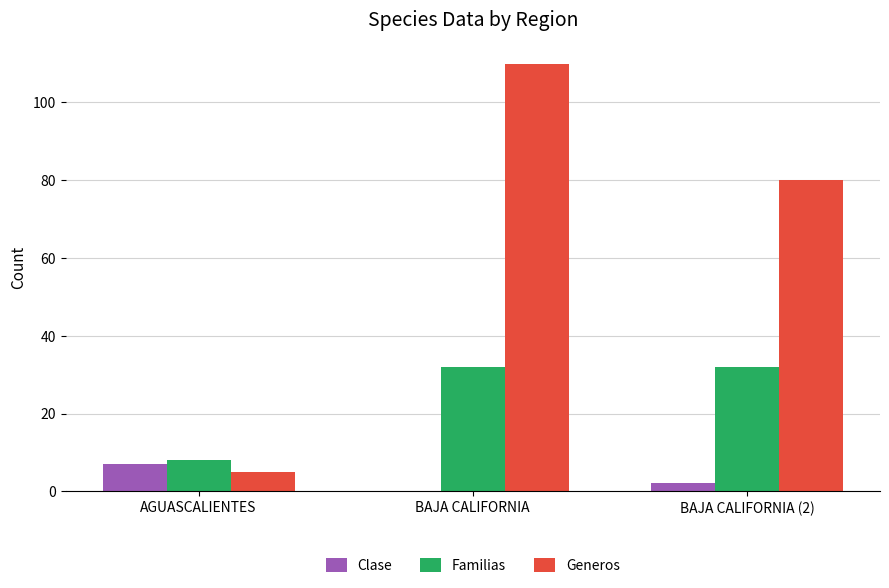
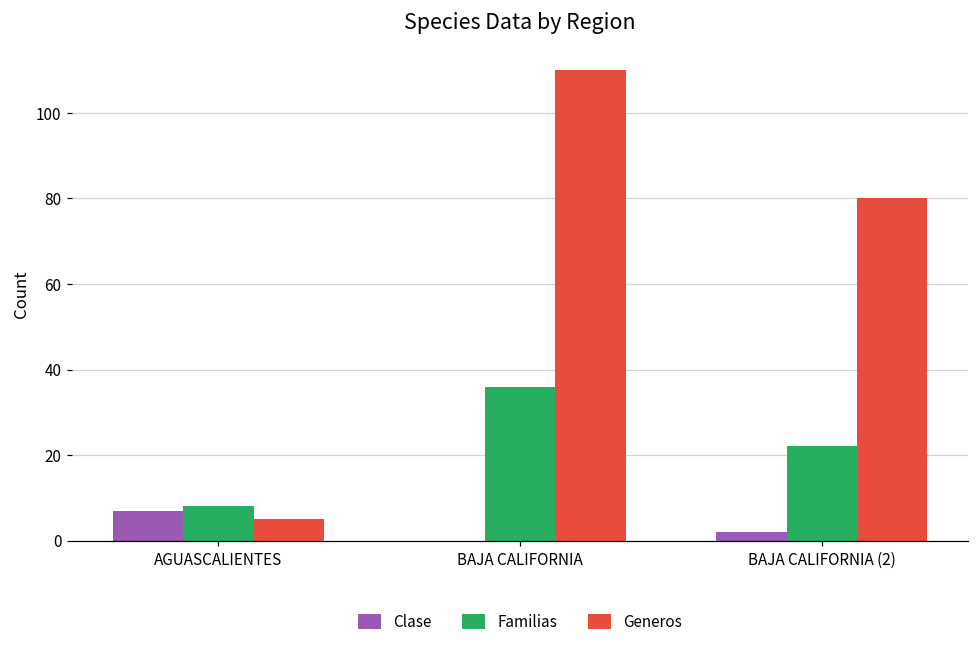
Familias, BAJA CALIFORNIA: 32 -> 36
Familias, BAJA CALIFORNIA (2): 32 -> 22
